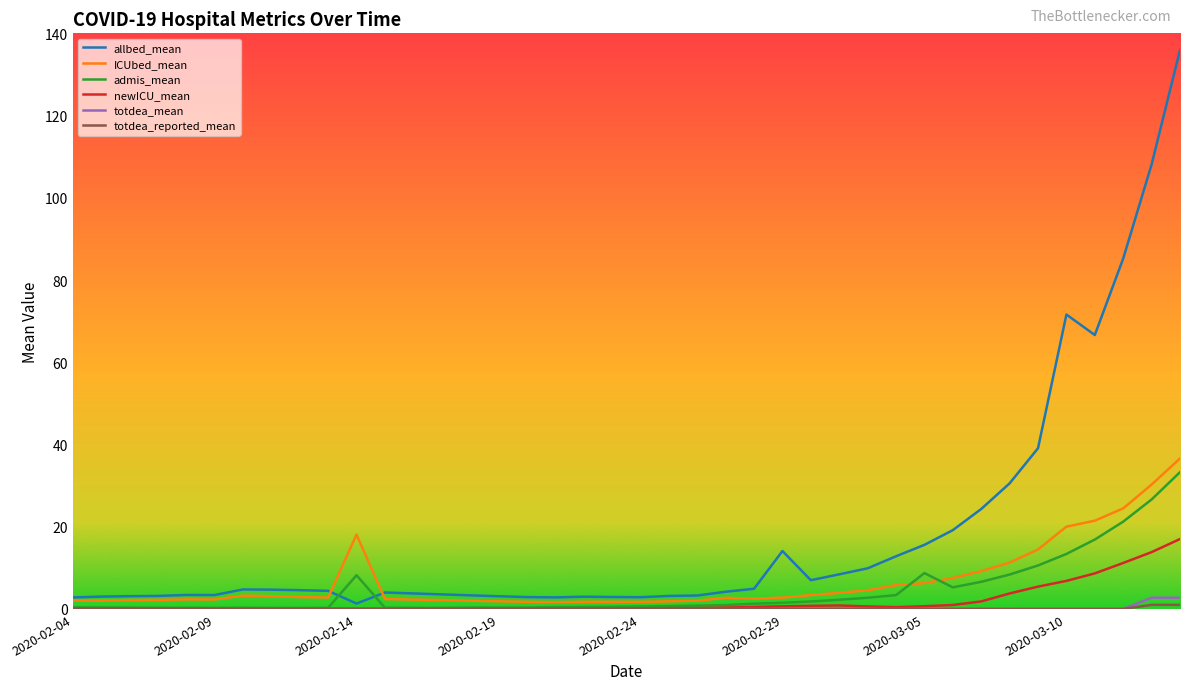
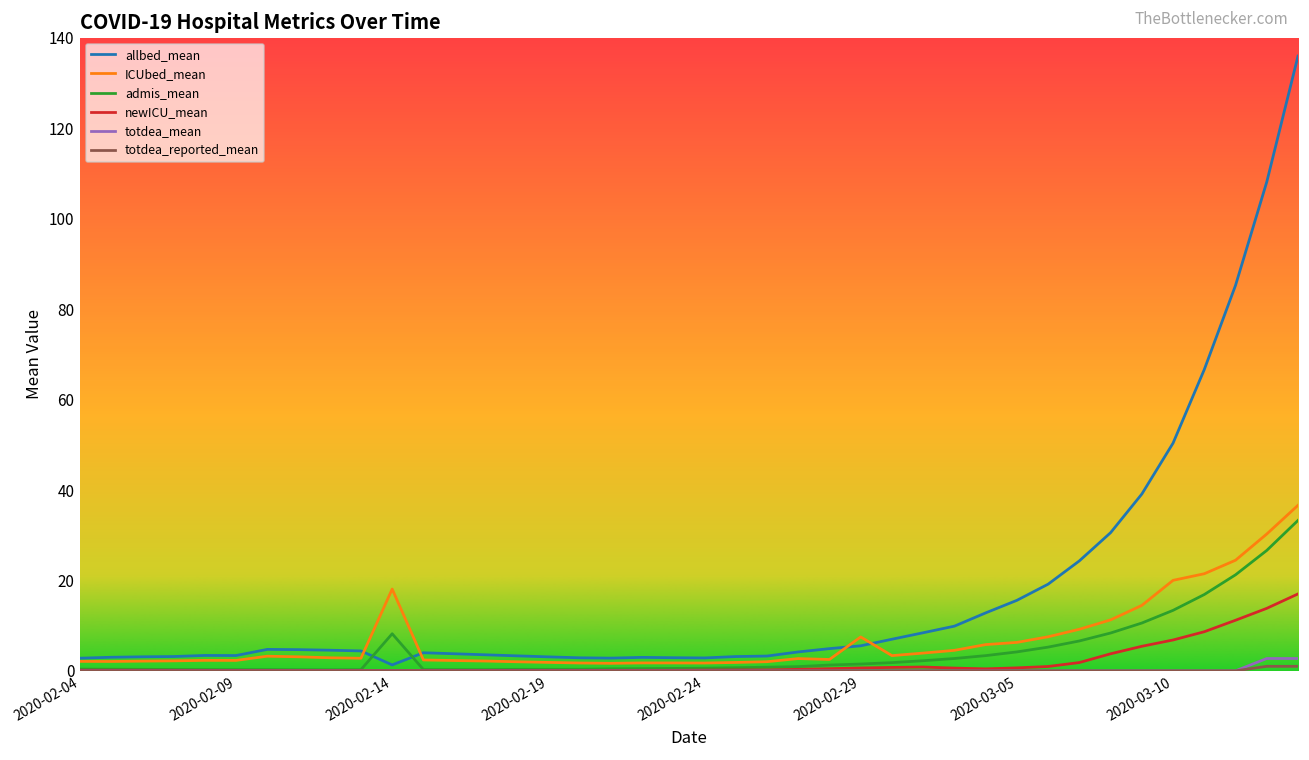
allbed_mean, 2020-02-29: 14 -> 6
ICUbed_mean, 2020-02-29: 3 -> 7
admis_mean, 2020-03-05: 9 -> 4
allbed_mean, 2020-03-10: 72 -> 50
